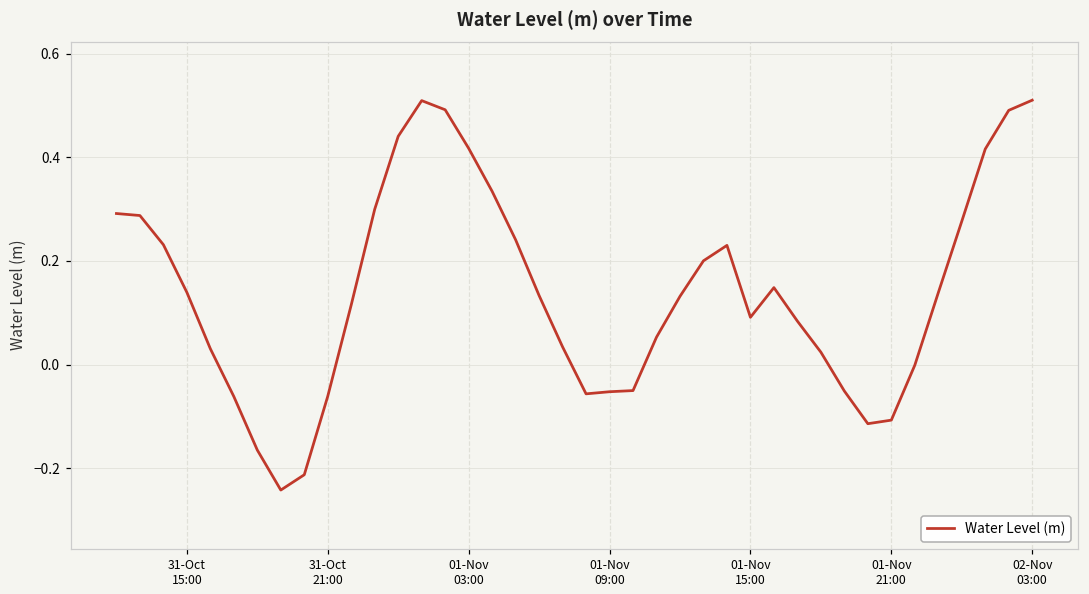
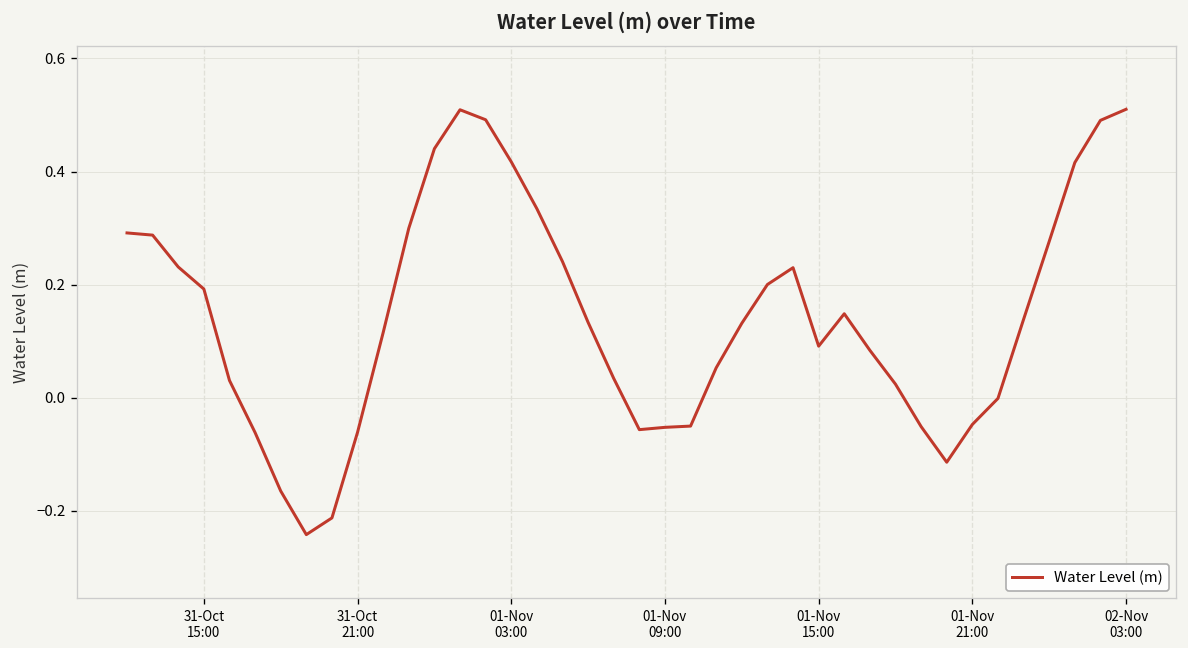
31-Oct 15:00: 0.14 -> 0.19
01-Nov 21:00: -0.11 -> -0.05
